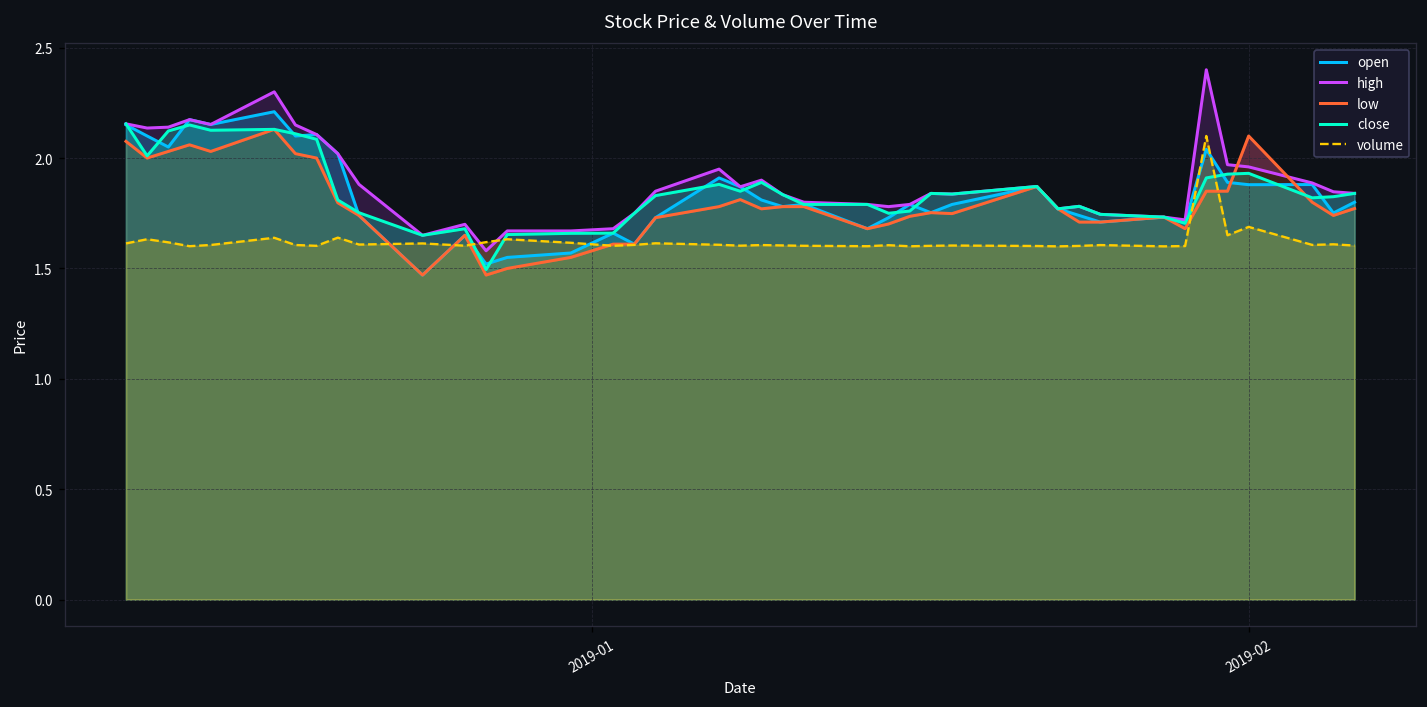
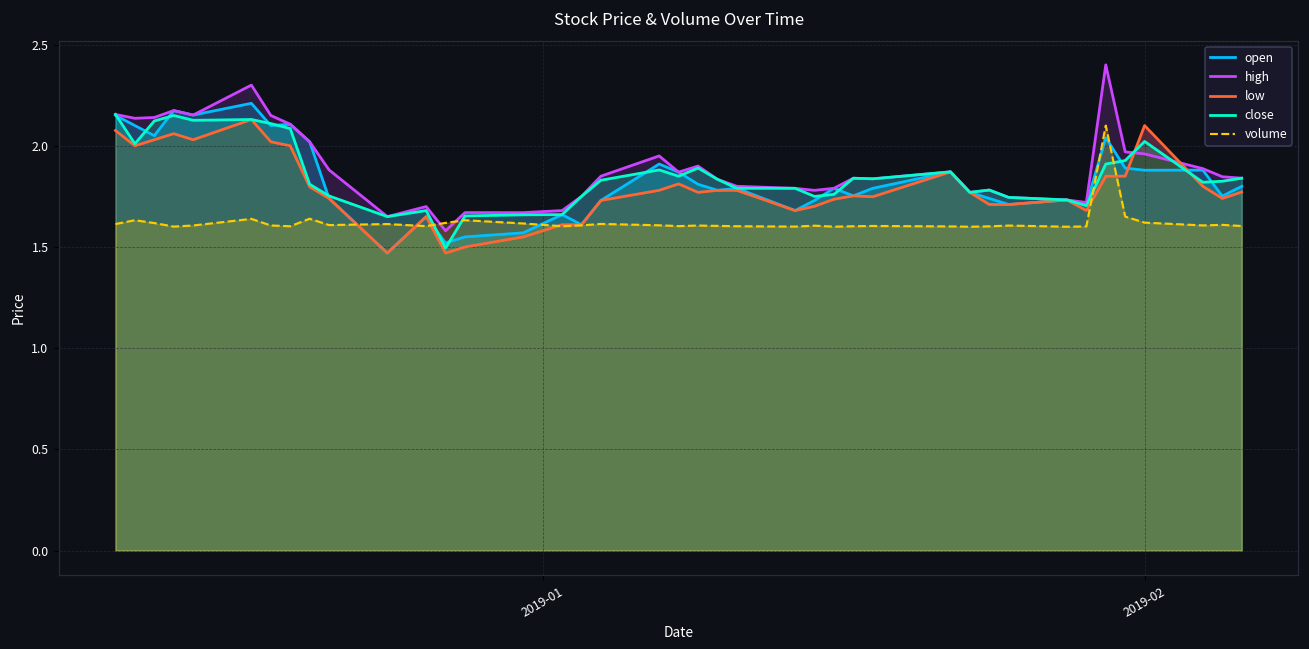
close, 2019-02: 1.93 -> 2.02
volume, 2019-02: 1.69 -> 1.62
